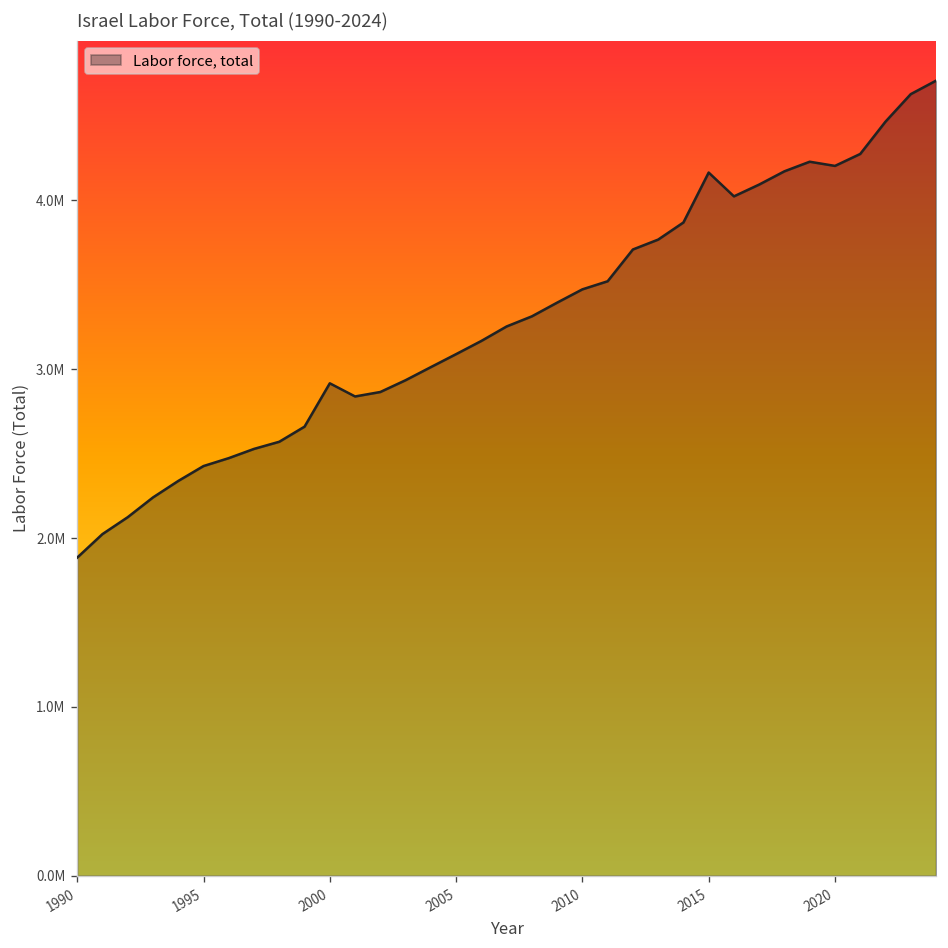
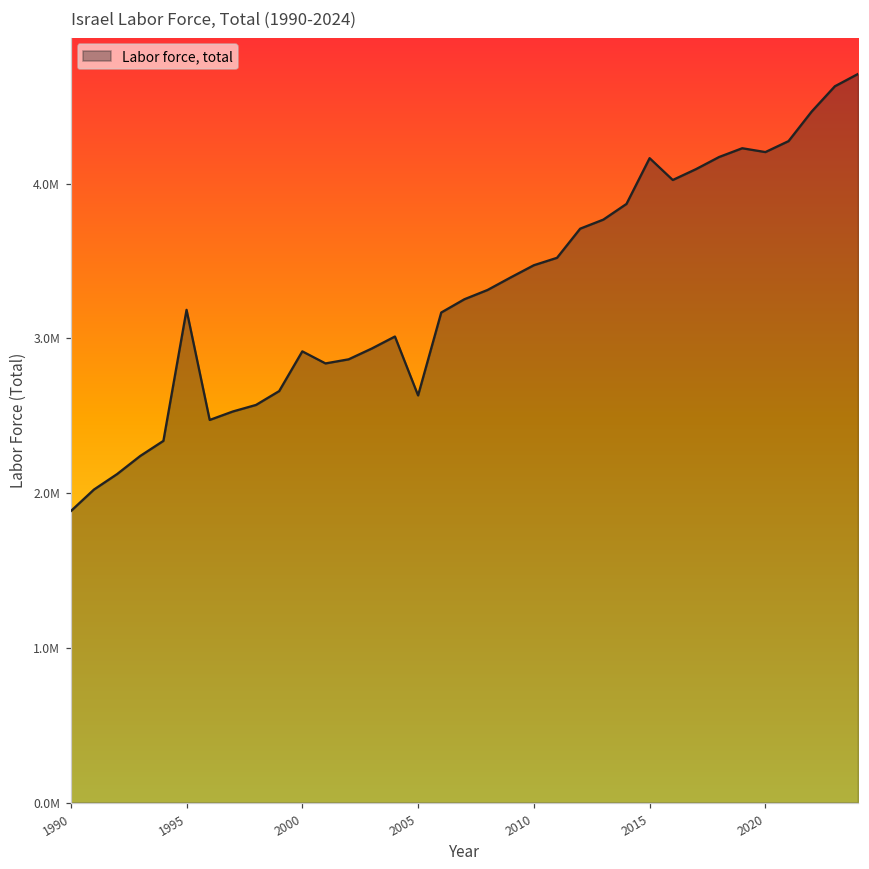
1995: 2430000 -> 3190000
2005: 3090000 -> 2630000
